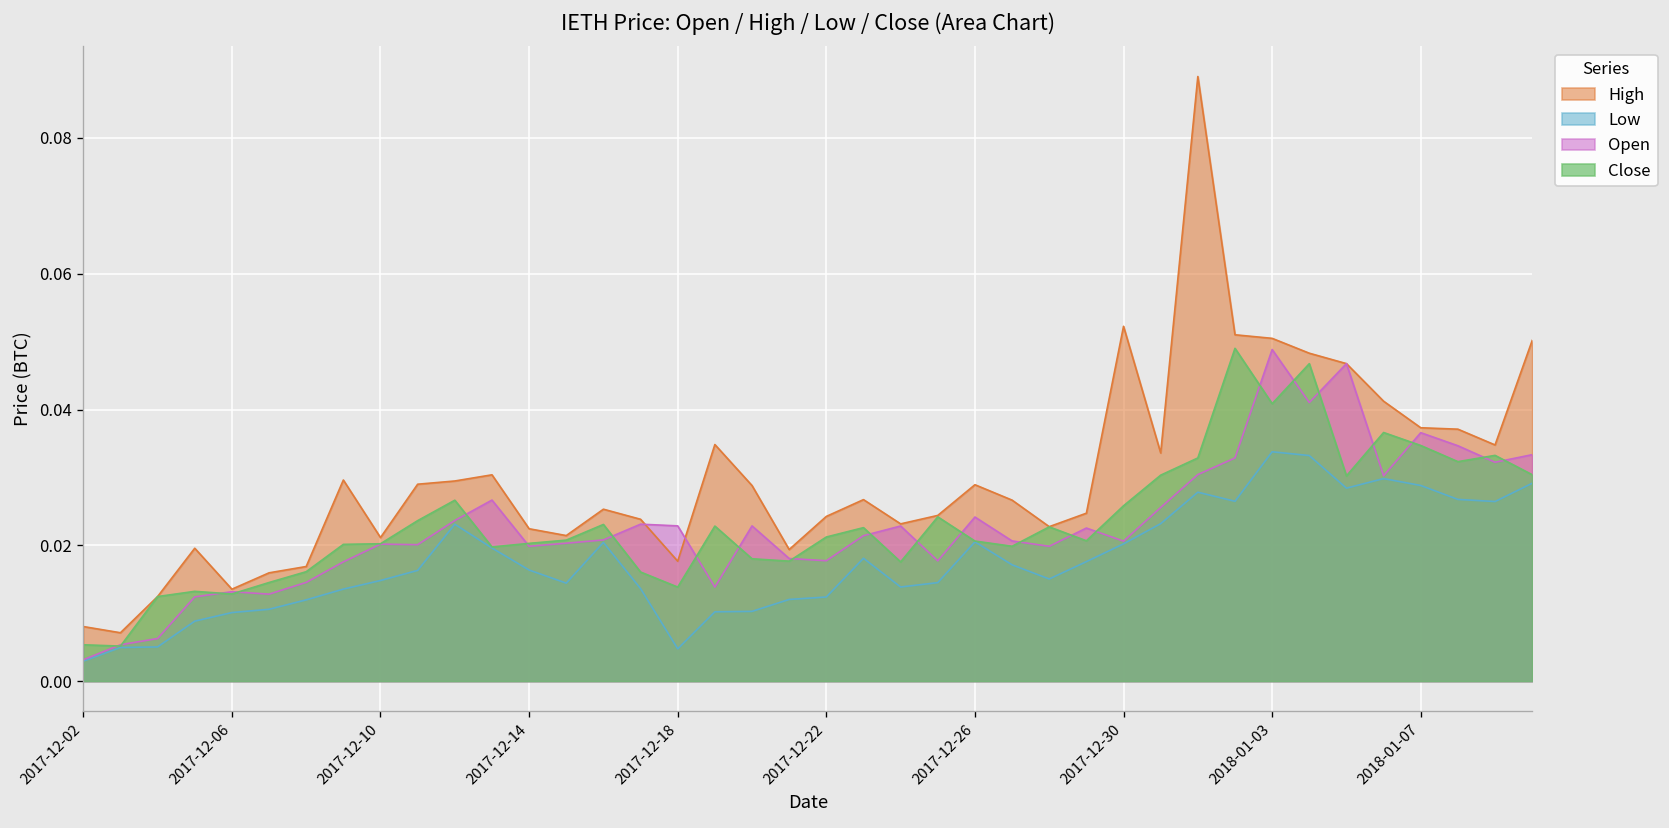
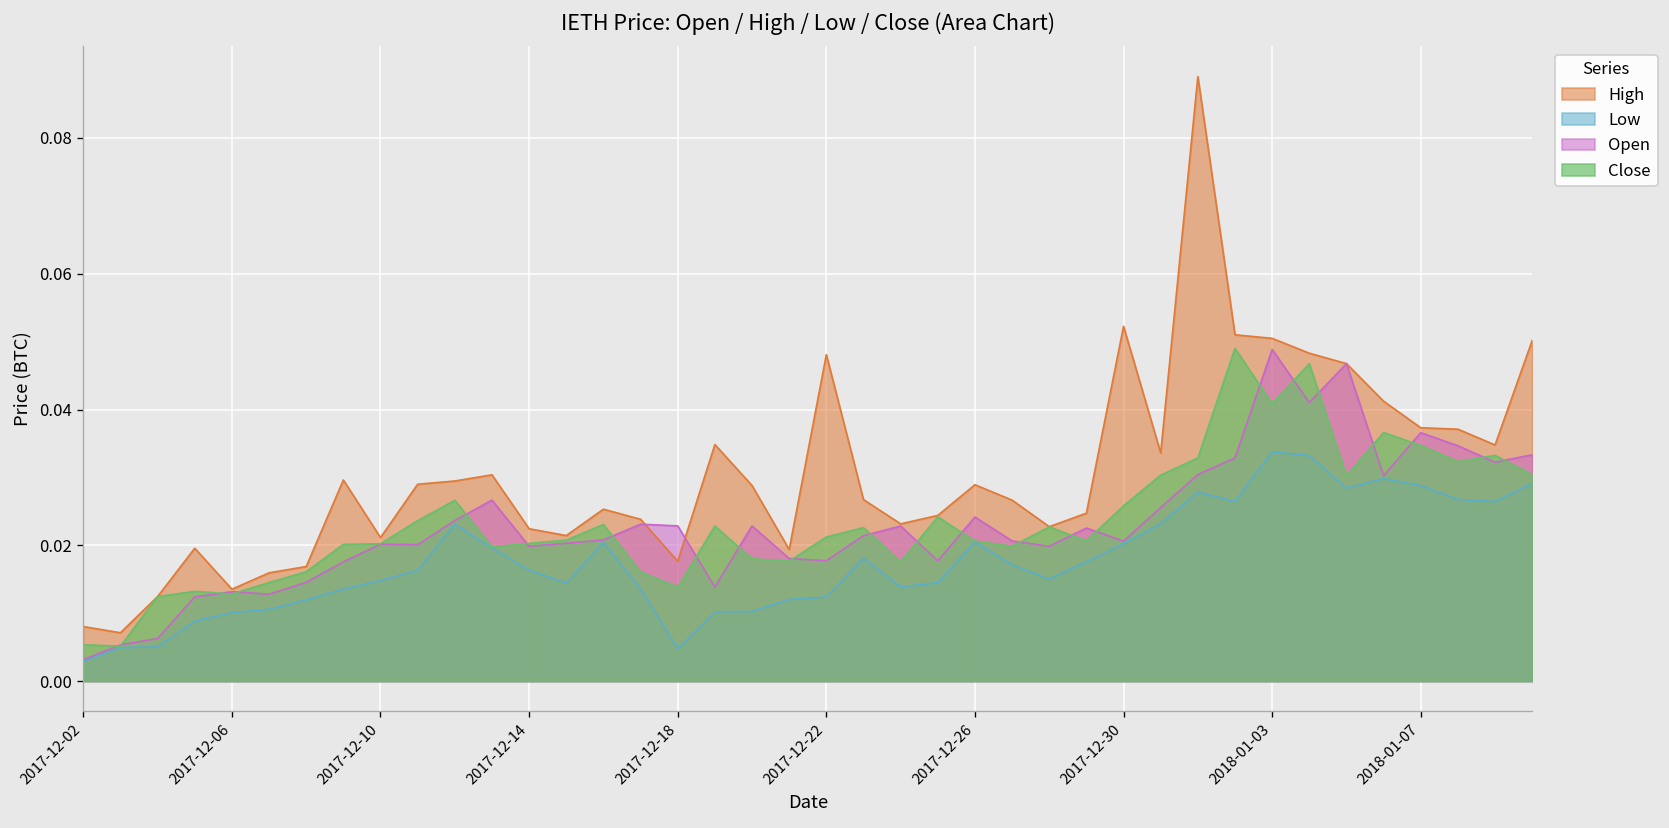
High, 2017-12-22: 0.024 -> 0.048
